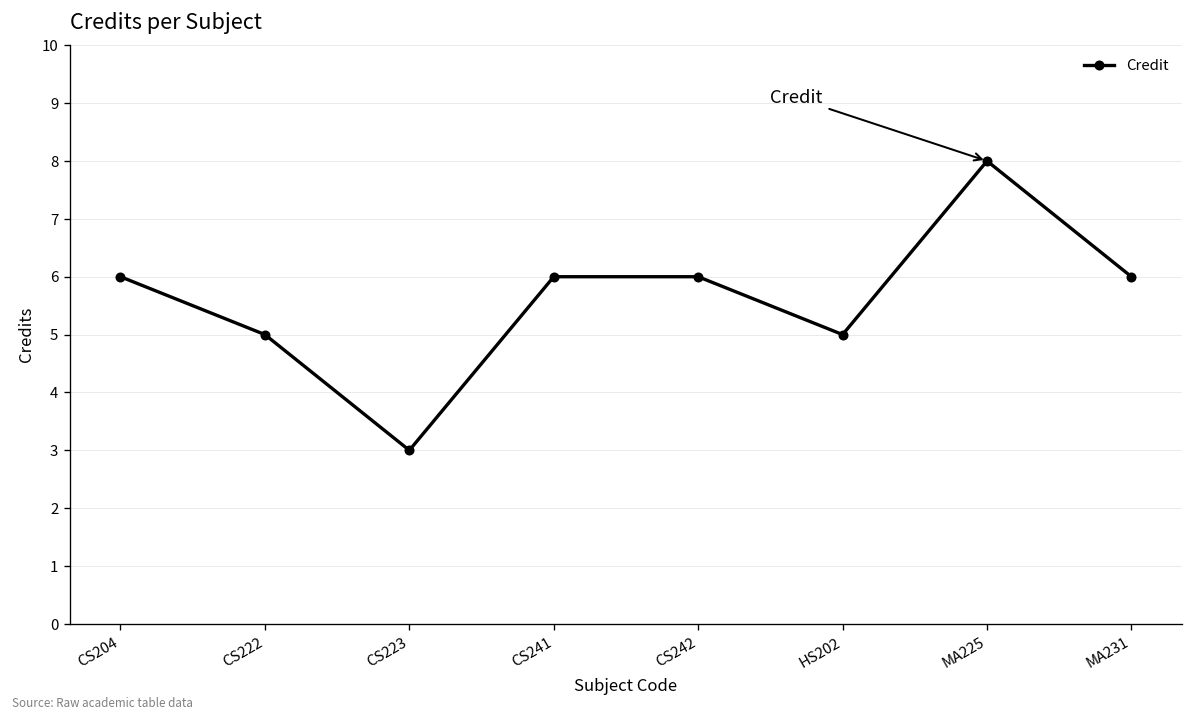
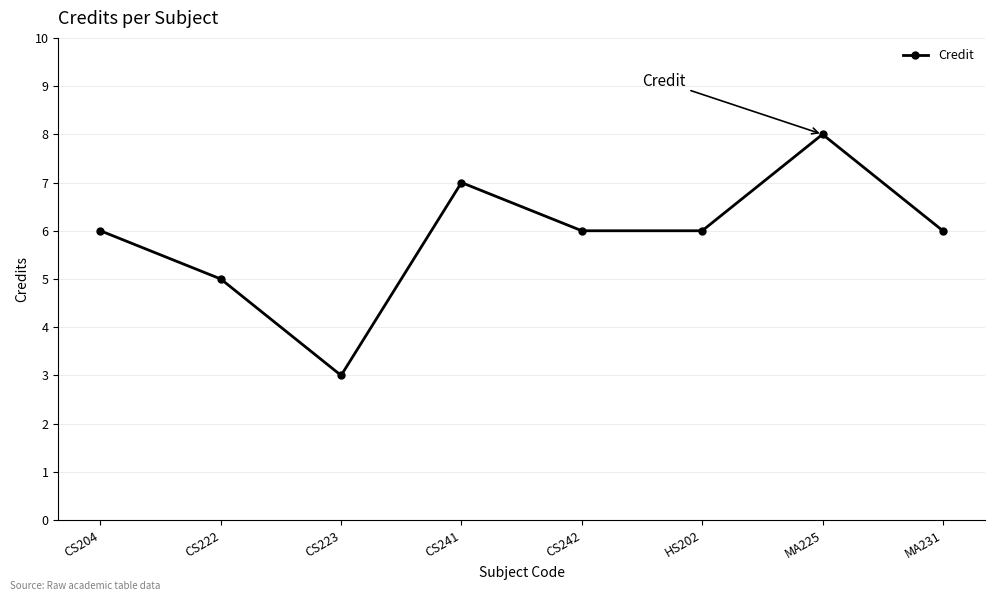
CS241: 6 -> 7
HS202: 5 -> 6
